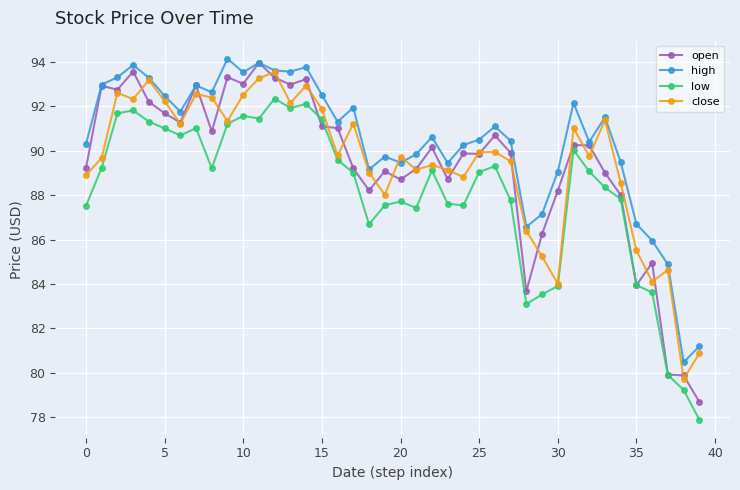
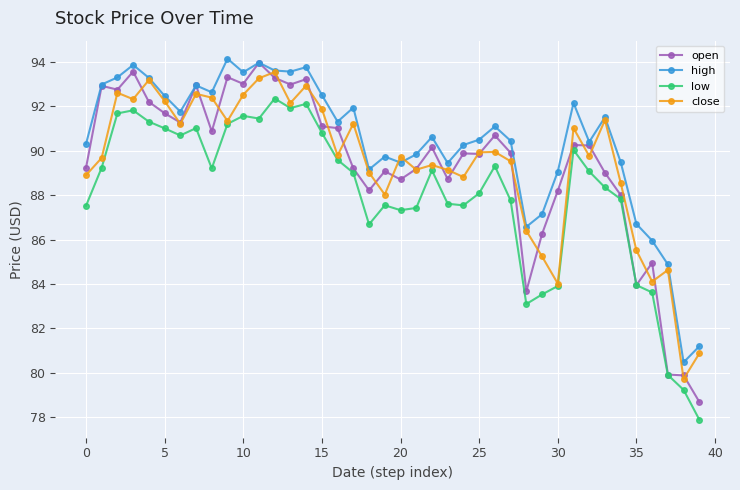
low, 15: 91.4 -> 90.8
low, 20: 87.7 -> 87.3
low, 25: 89.0 -> 88.1
